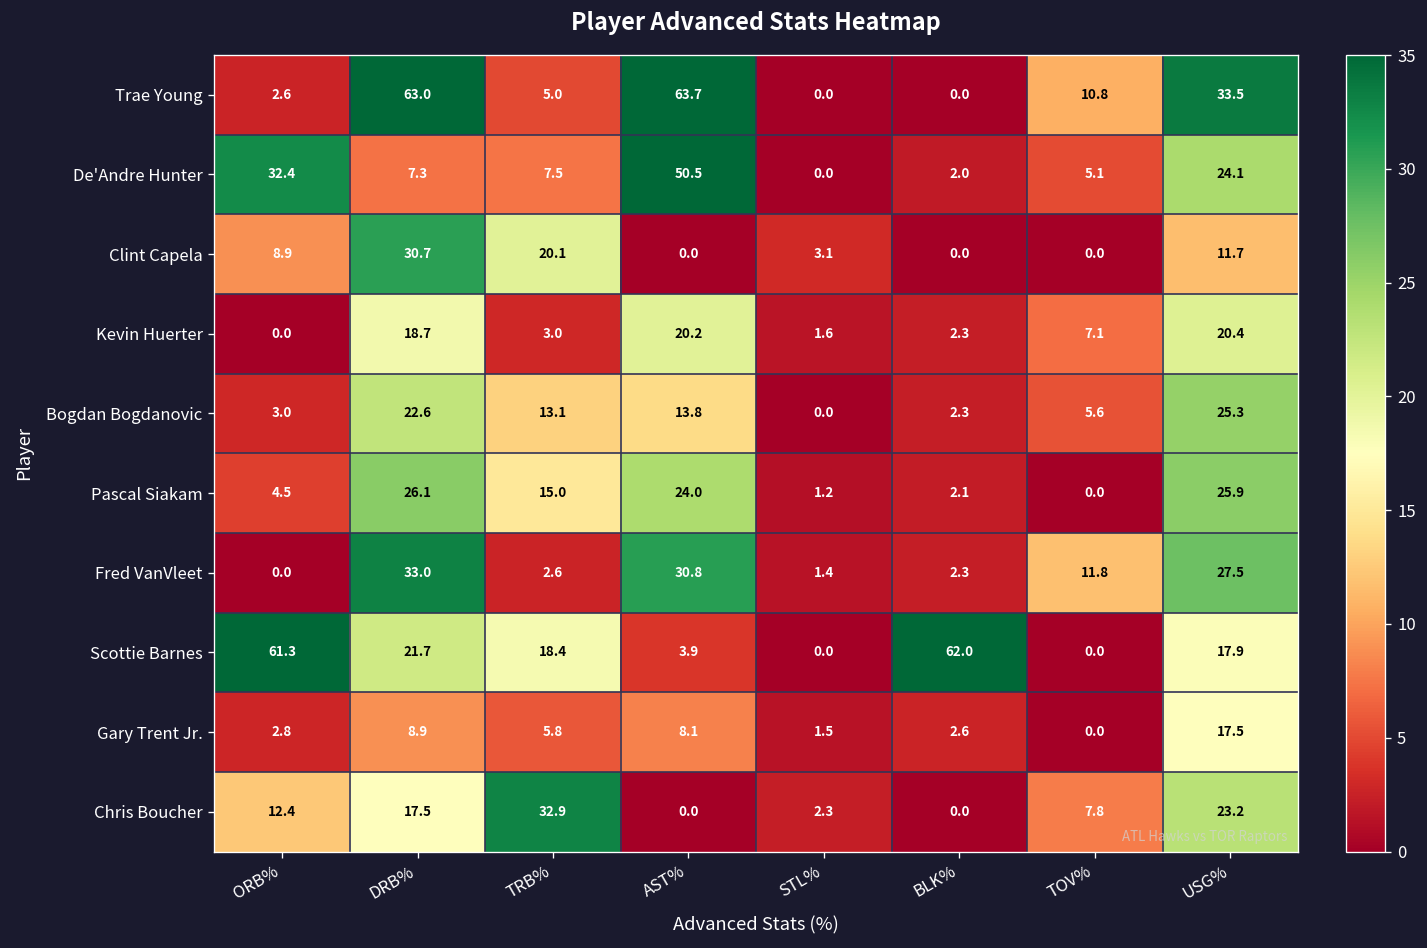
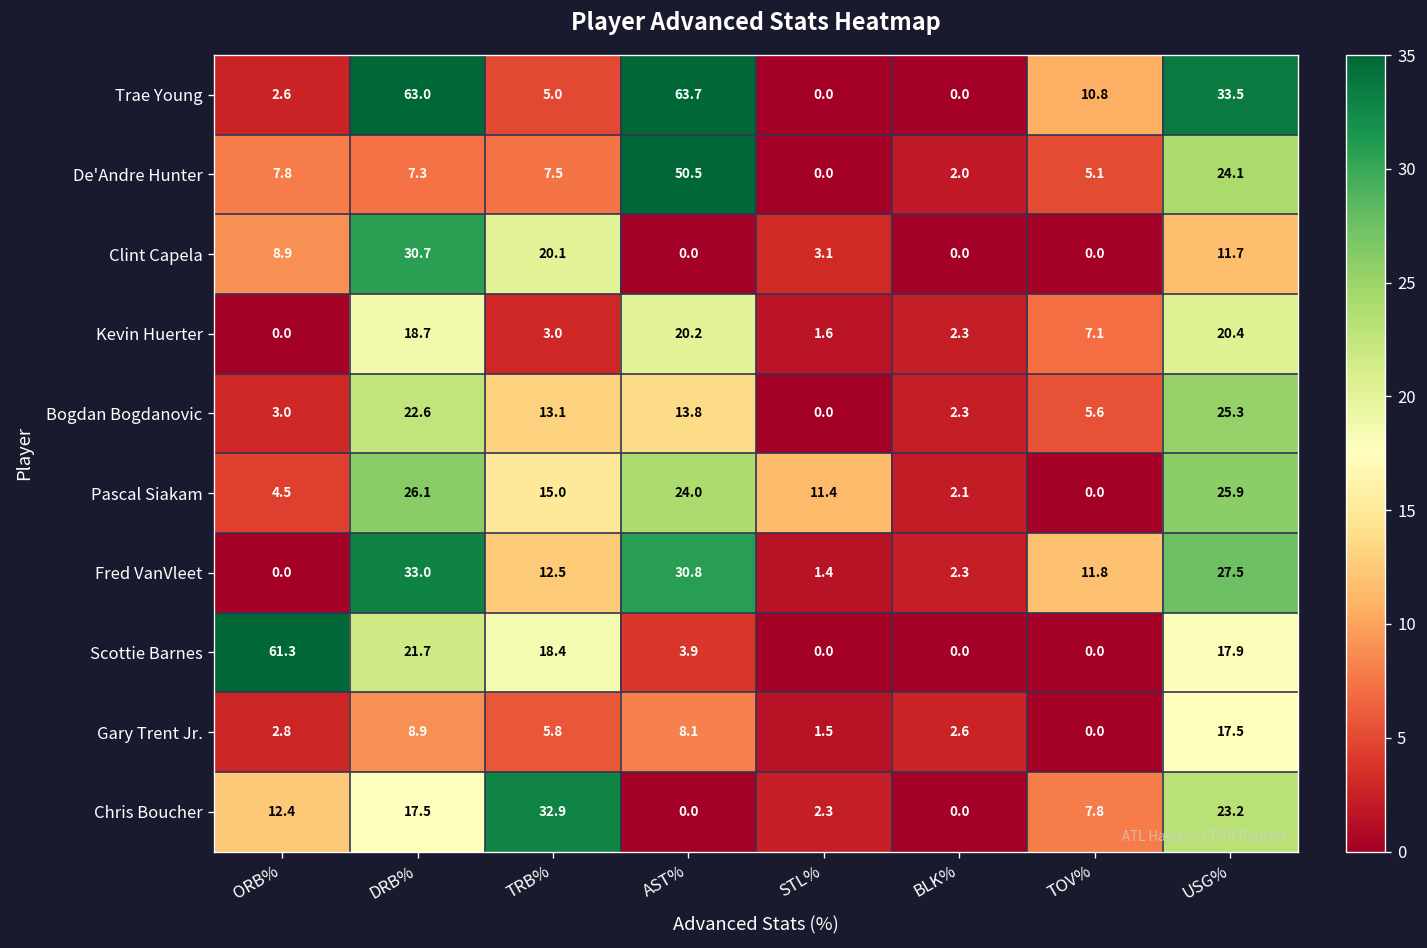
De'Andre Hunter, ORB%: 32.4 -> 7.8
Pascal Siakam, STL%: 1.2 -> 11.4
Fred VanVleet, TRB%: 2.6 -> 12.5
Scottie Barnes, BLK%: 62.0 -> 0.0
